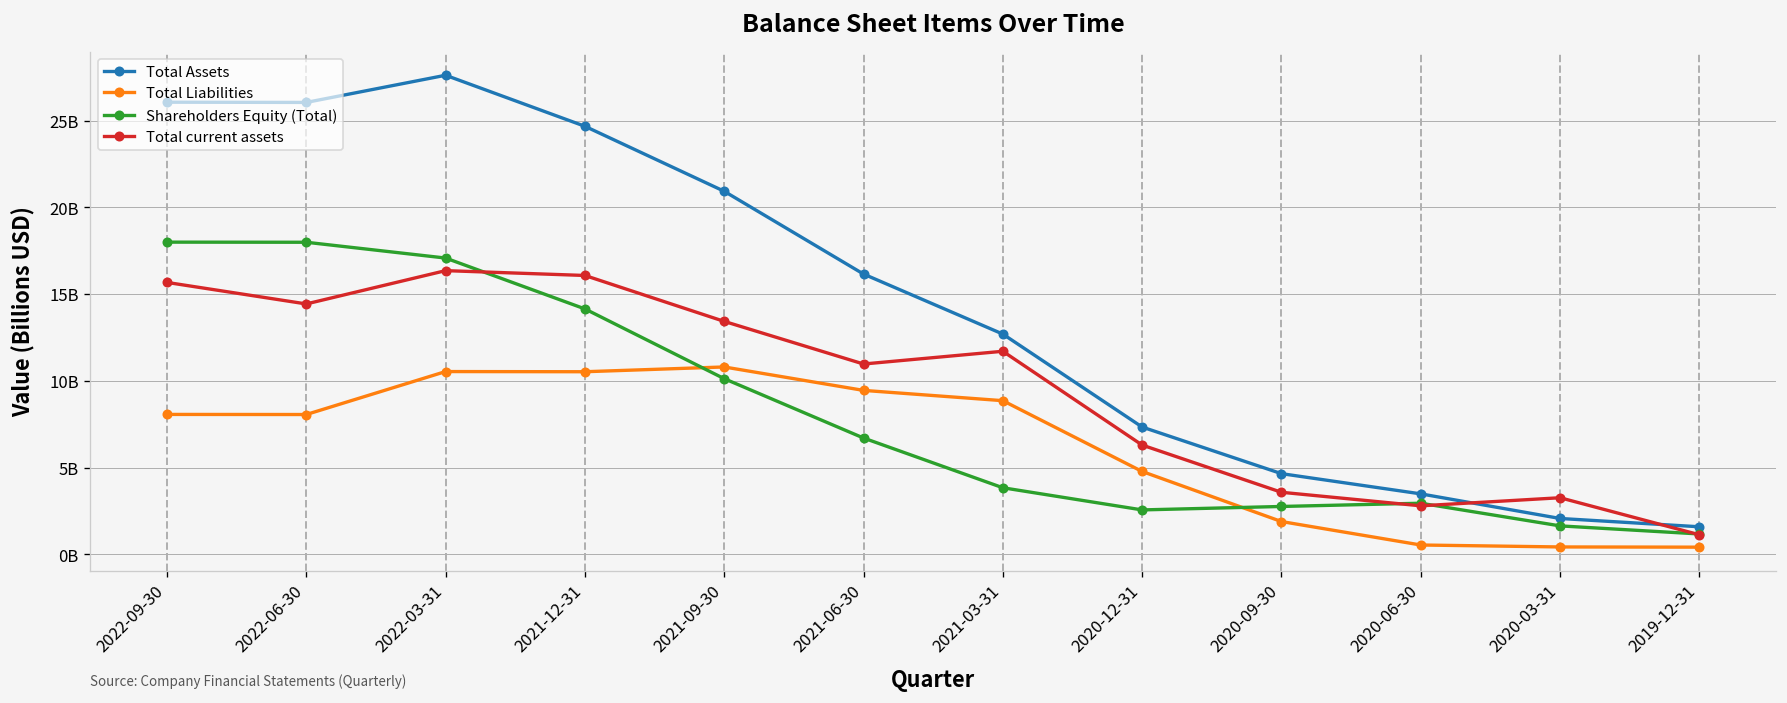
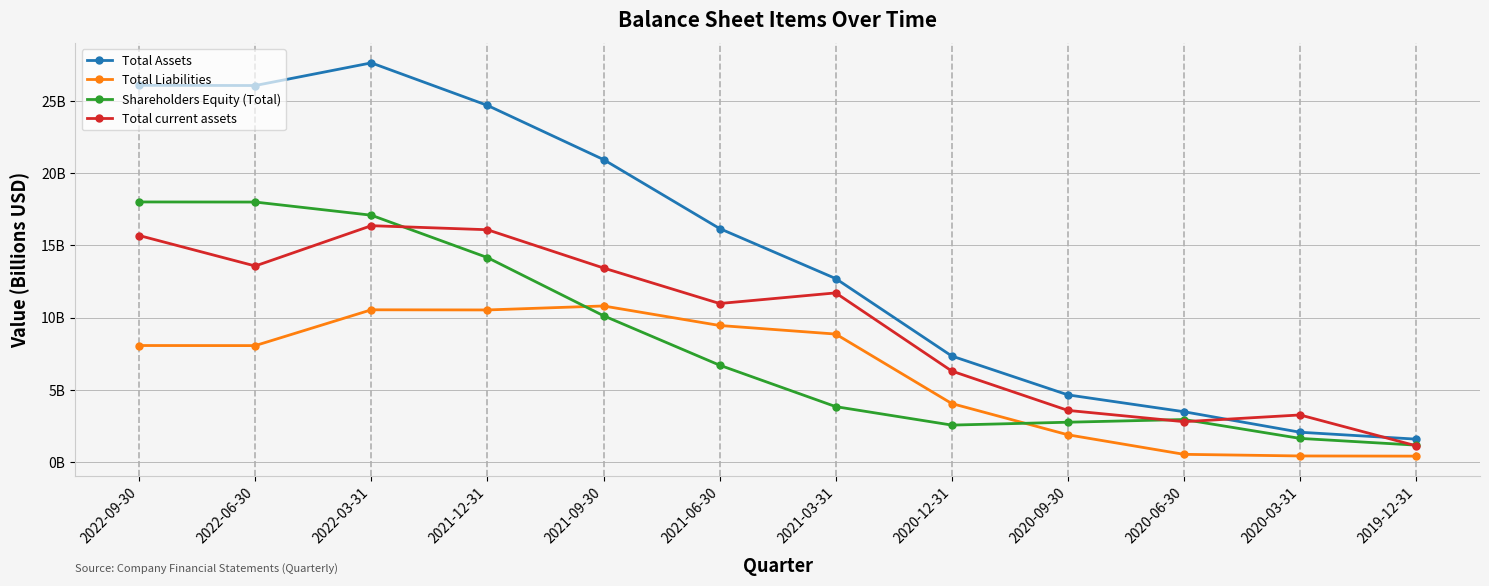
Total current assets, 2022-06-30: 14400000000 -> 13600000000
Total Liabilities, 2020-12-31: 4800000000 -> 4100000000
